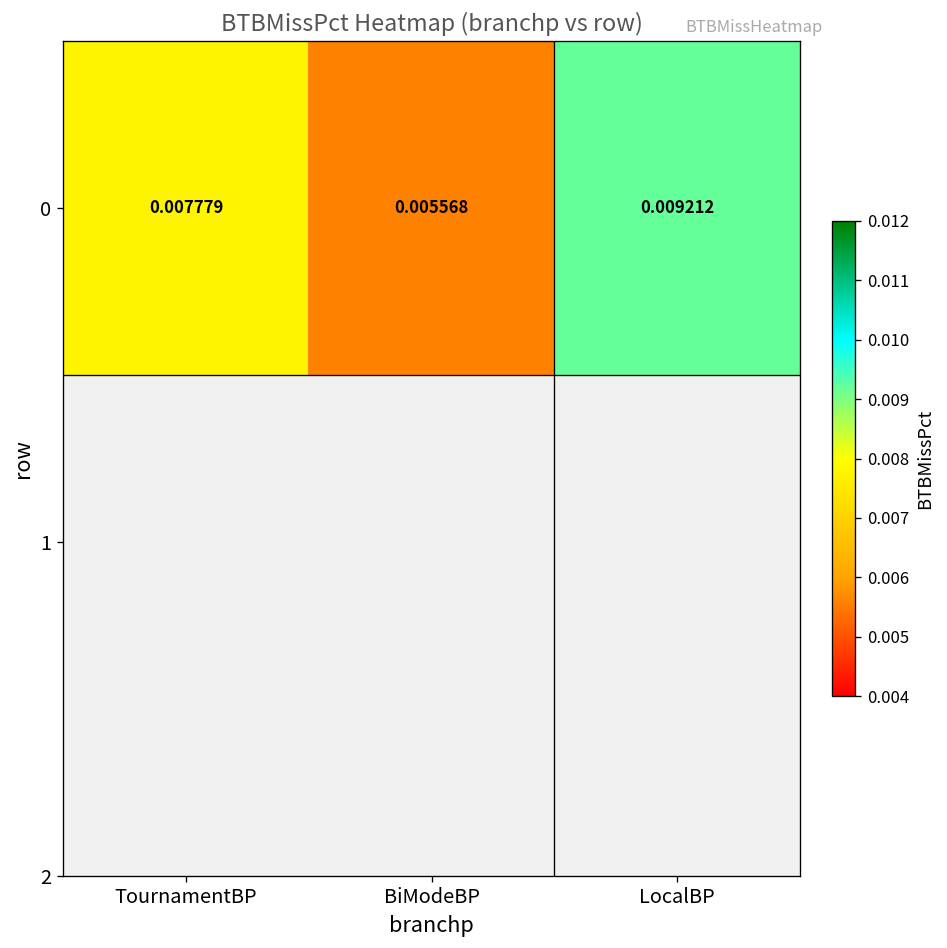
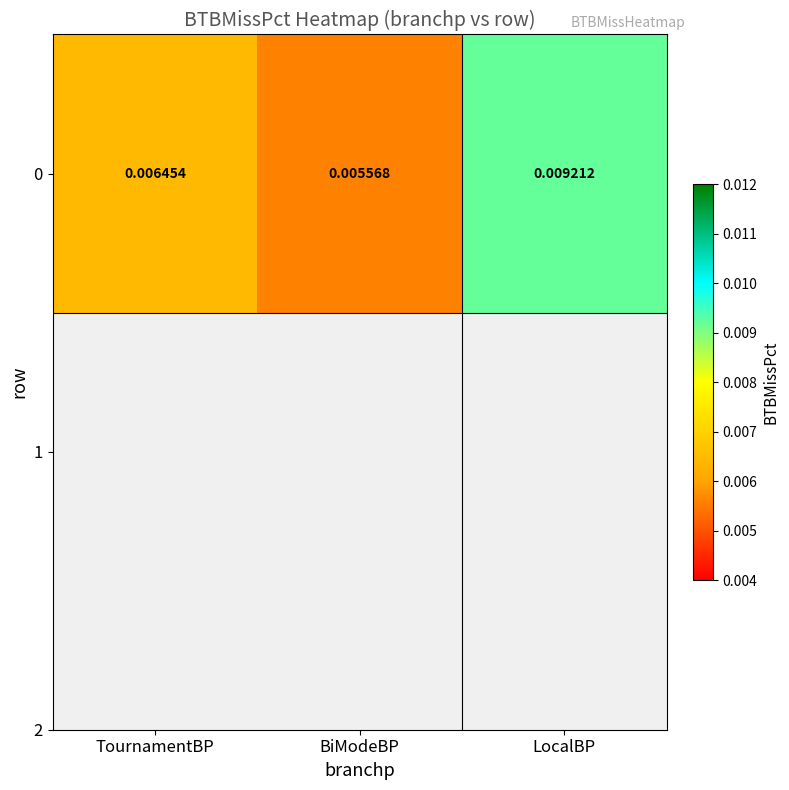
0, TournamentBP: 0.007779 -> 0.006454
